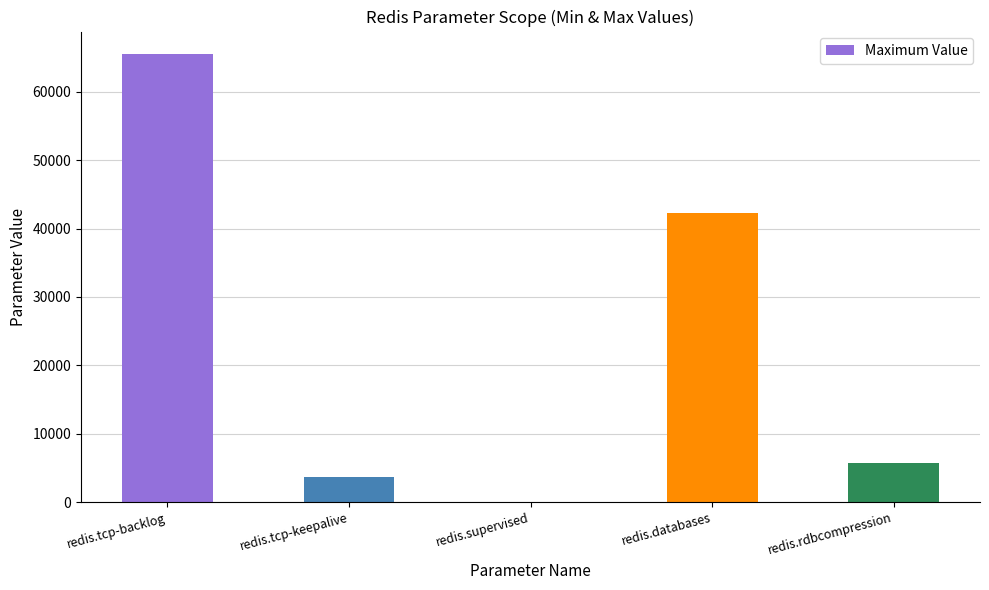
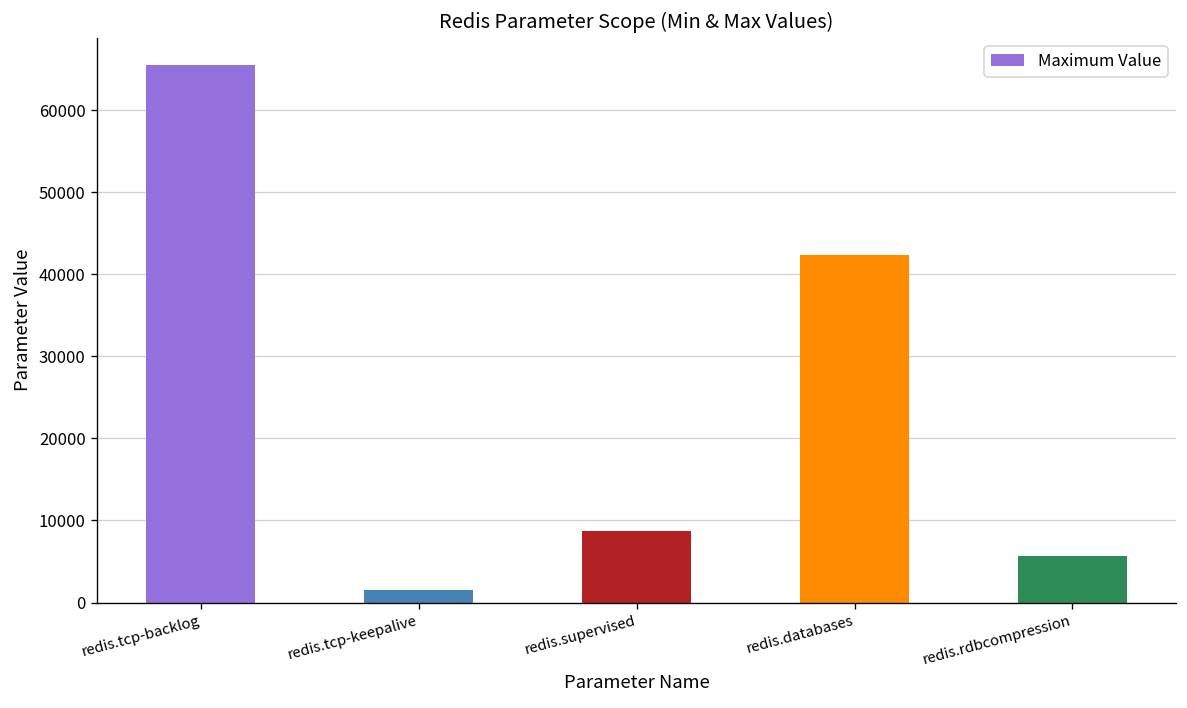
redis.tcp-keepalive: 4000 -> 2000
redis.supervised: 0 -> 9000
